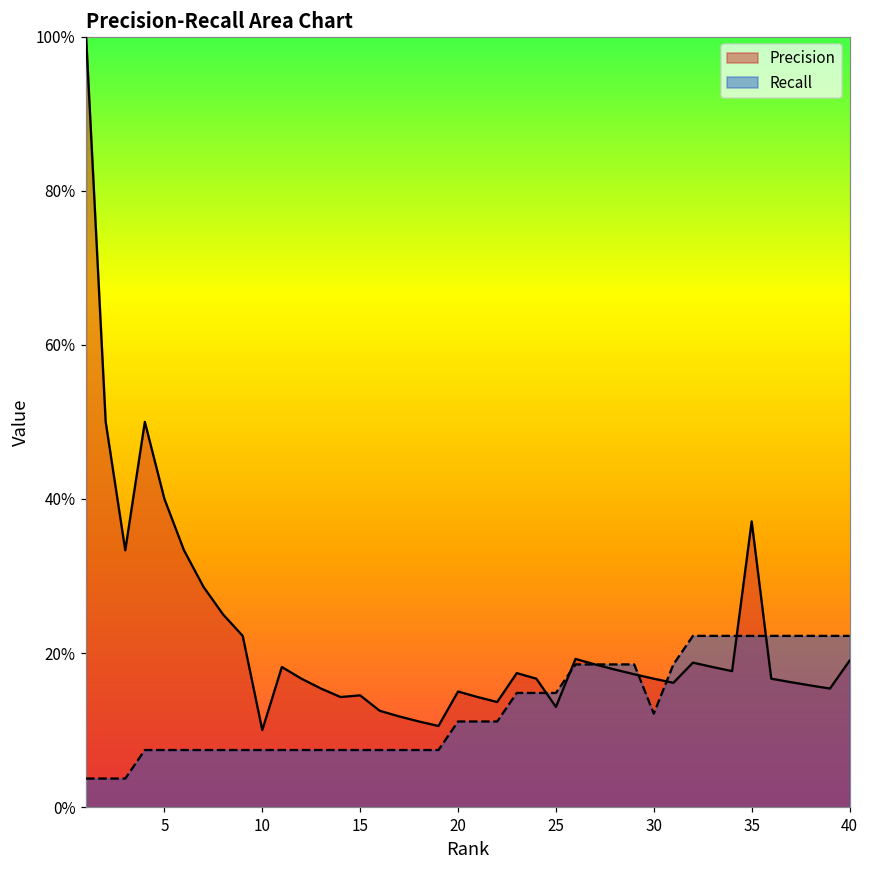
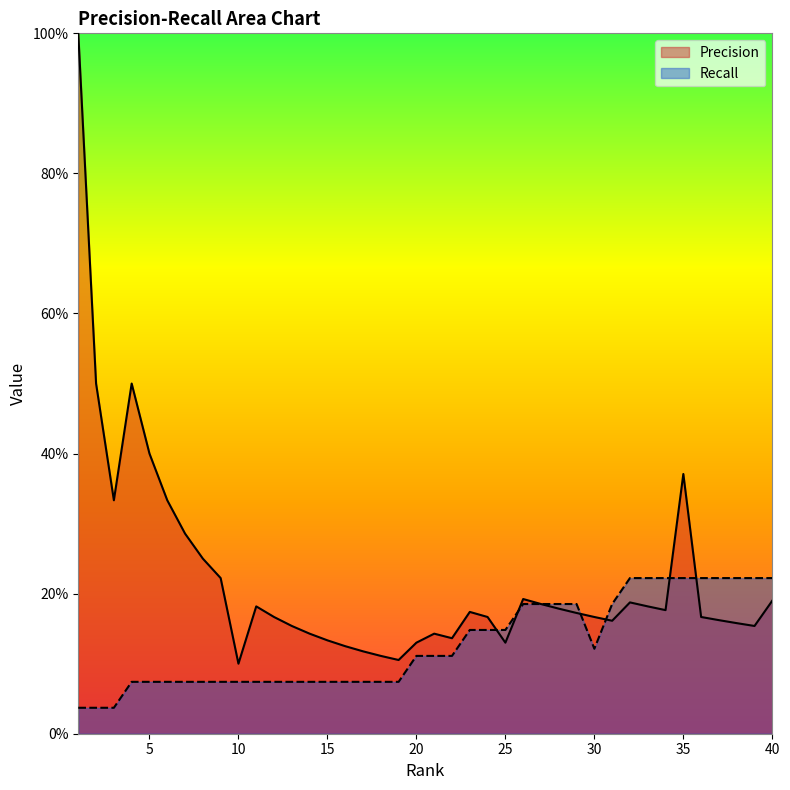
Precision, 15: 15% -> 13%
Precision, 20: 15% -> 13%
